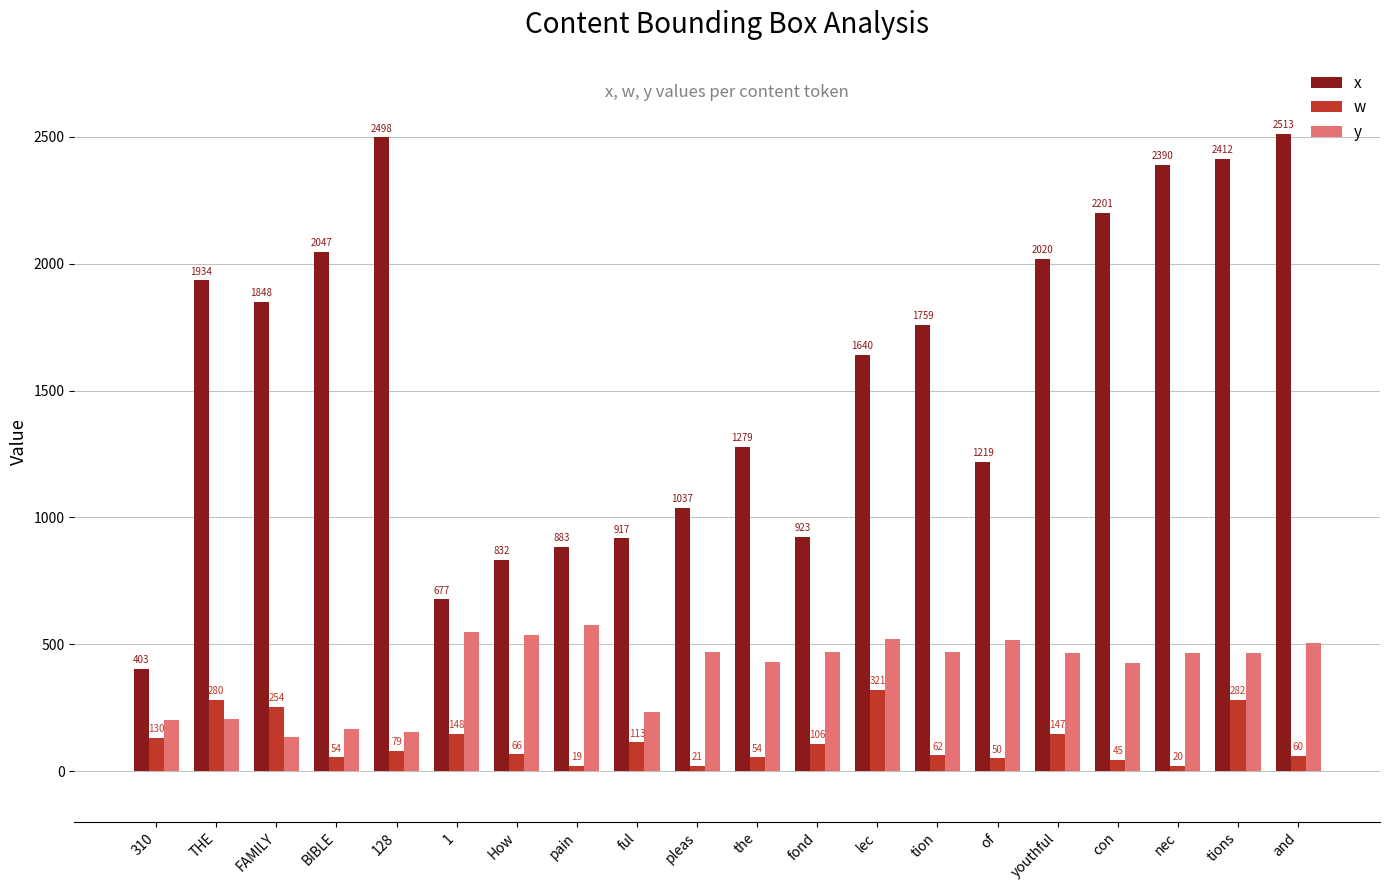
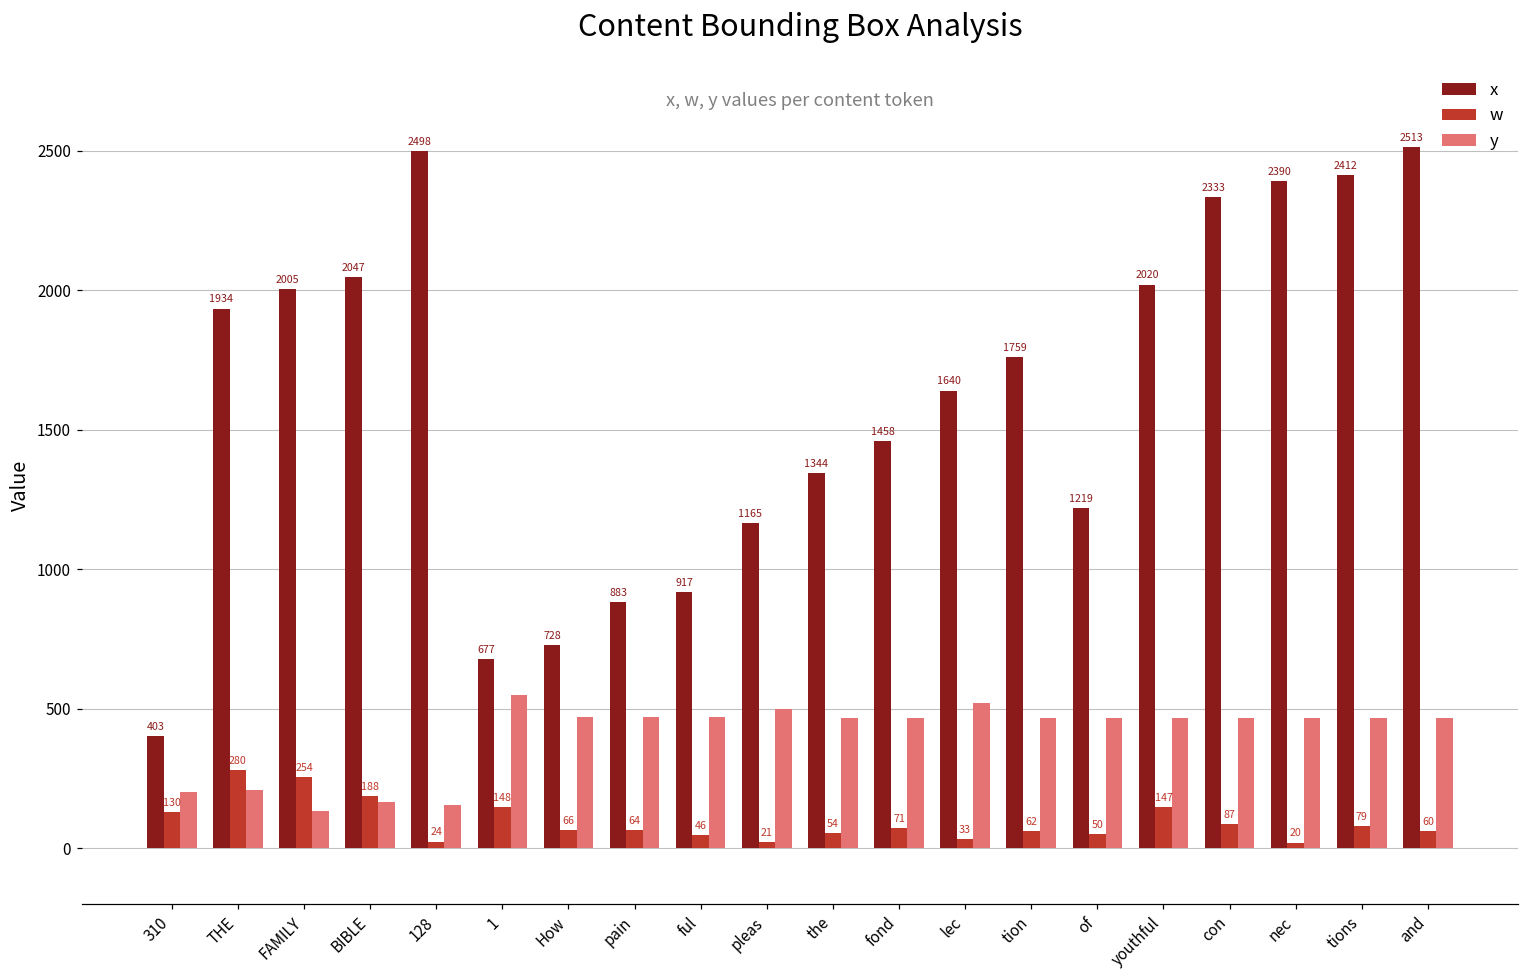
x, FAMILY: 1848 -> 2005
w, BIBLE: 54 -> 188
w, 128: 79 -> 24
x, How: 832 -> 728
y, How: 540 -> 470
w, pain: 19 -> 64
y, pain: 580 -> 470
w, ful: 113 -> 46
y, ful: 230 -> 470
x, pleas: 1037 -> 1165
y, pleas: 470 -> 500
x, the: 1279 -> 1344
y, the: 430 -> 470
x, fond: 923 -> 1458
w, fond: 106 -> 71
w, lec: 321 -> 33
y, of: 520 -> 470
x, con: 2201 -> 2333
w, con: 45 -> 87
y, con: 430 -> 470
w, tions: 282 -> 79
y, and: 510 -> 470
